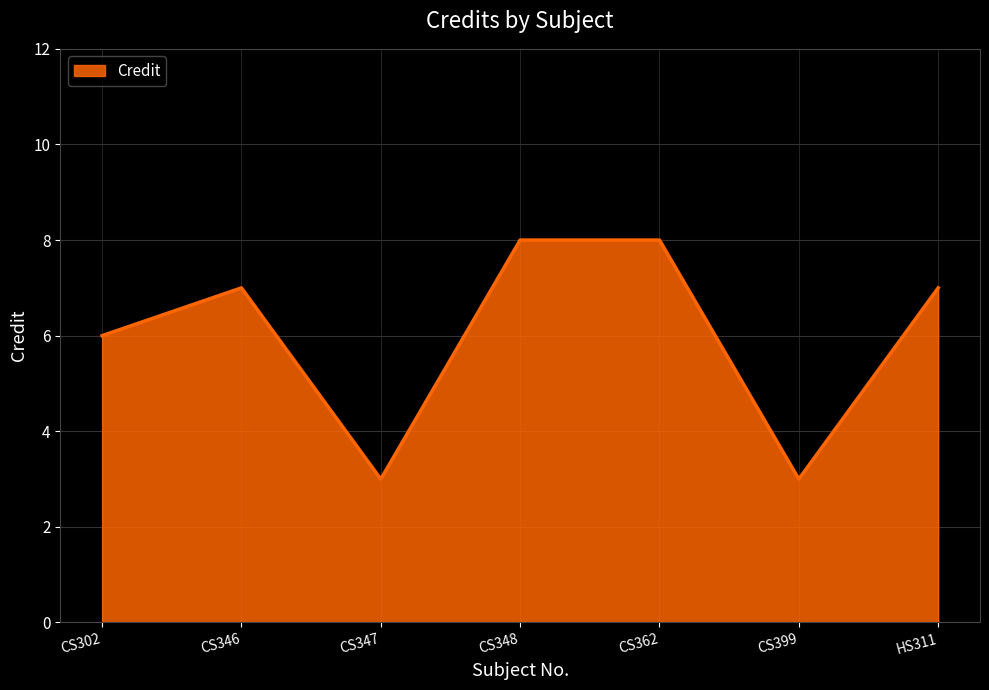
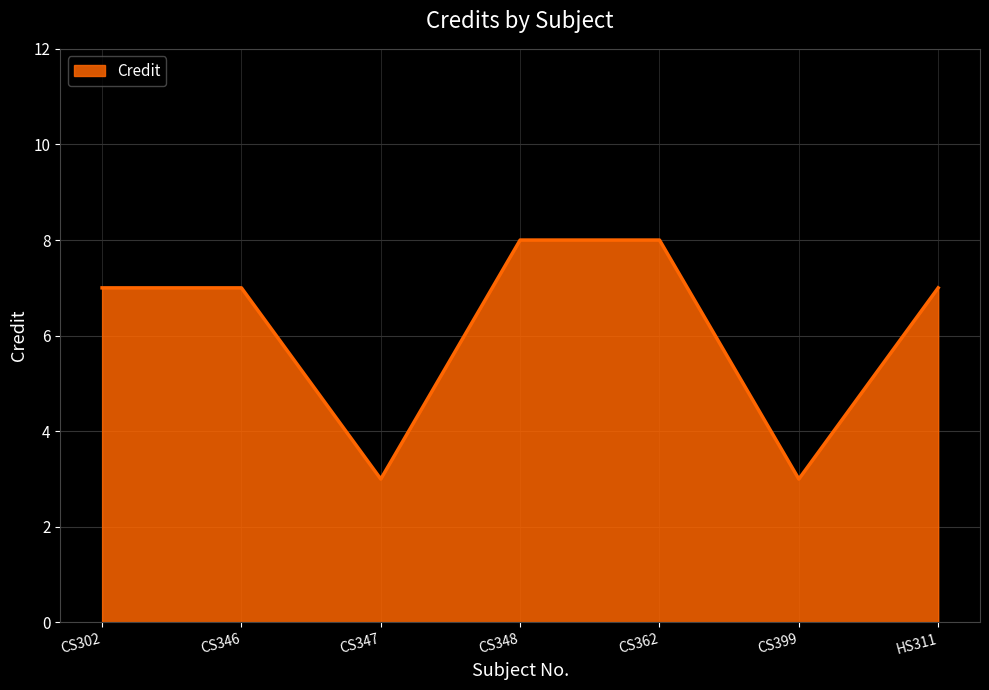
CS302: 6 -> 7
